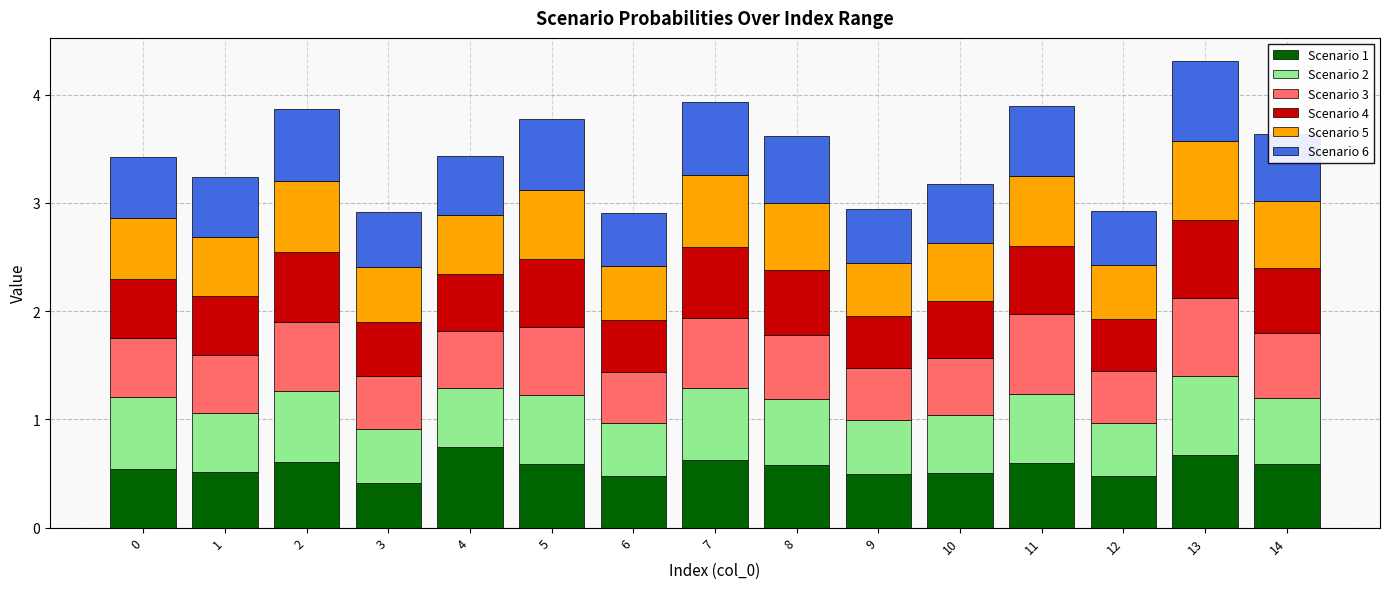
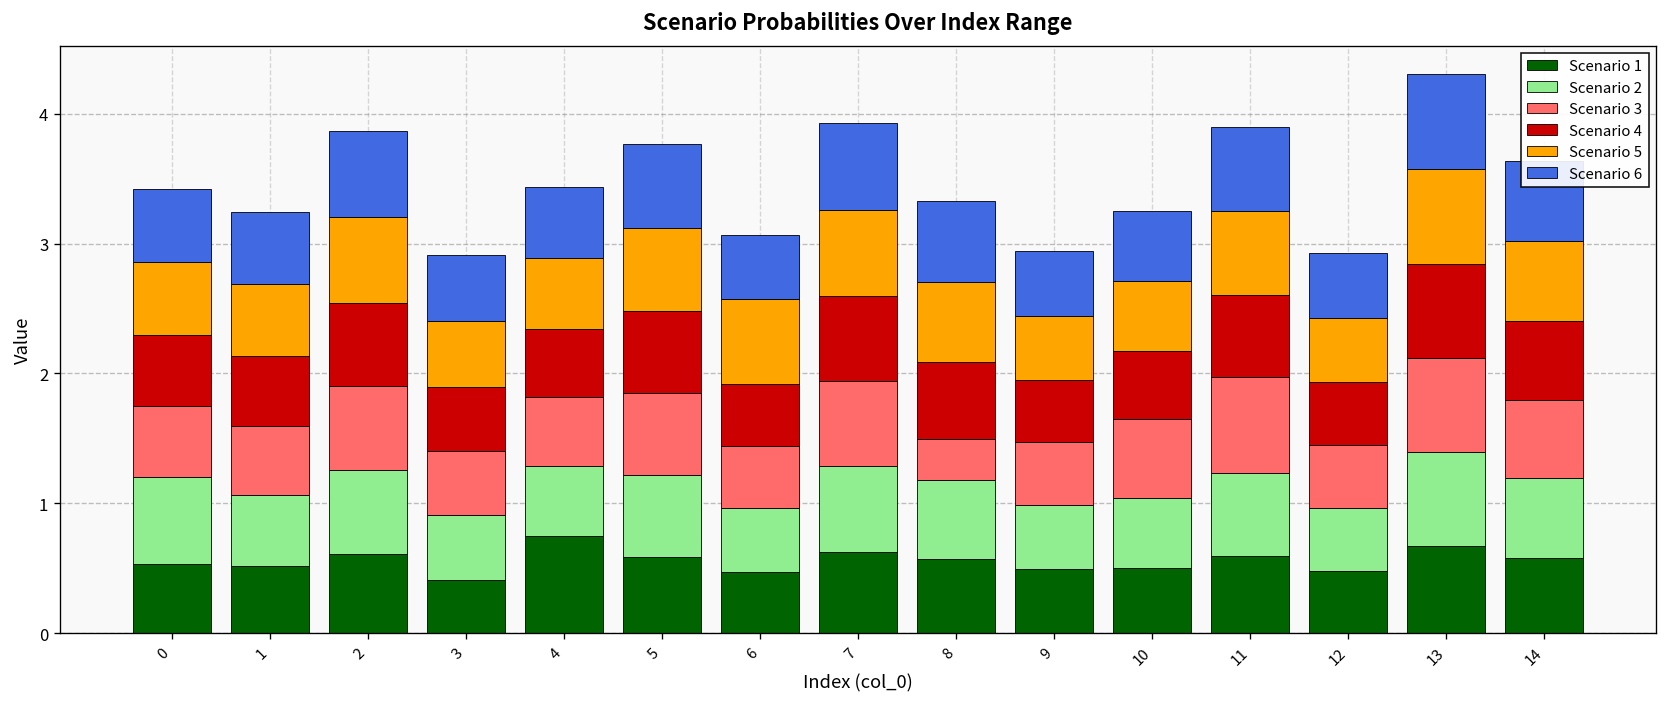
Scenario 5, 6: 0.49 -> 0.65
Scenario 3, 8: 0.60 -> 0.31
Scenario 3, 10: 0.53 -> 0.61
